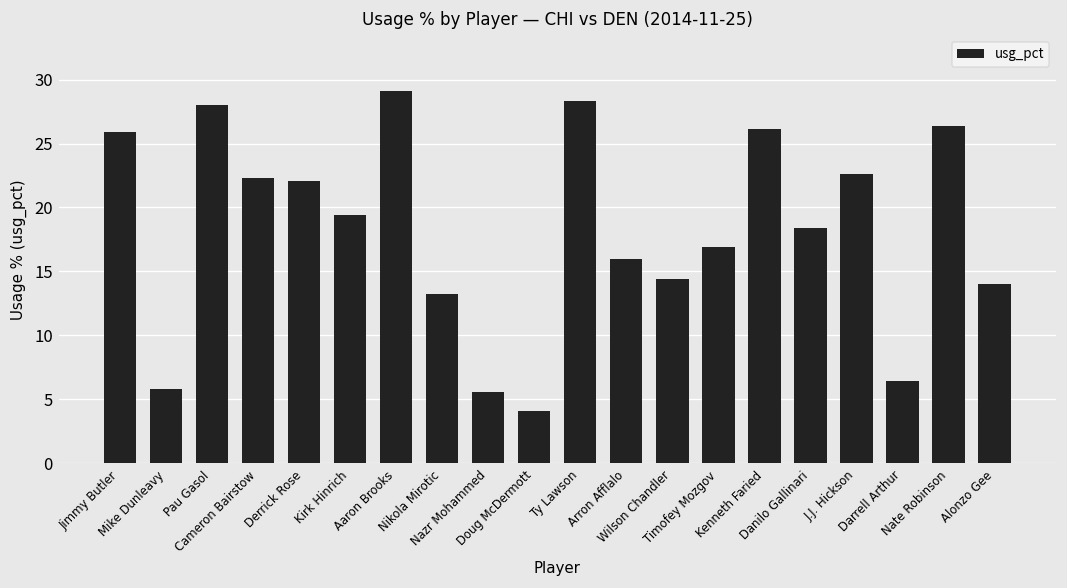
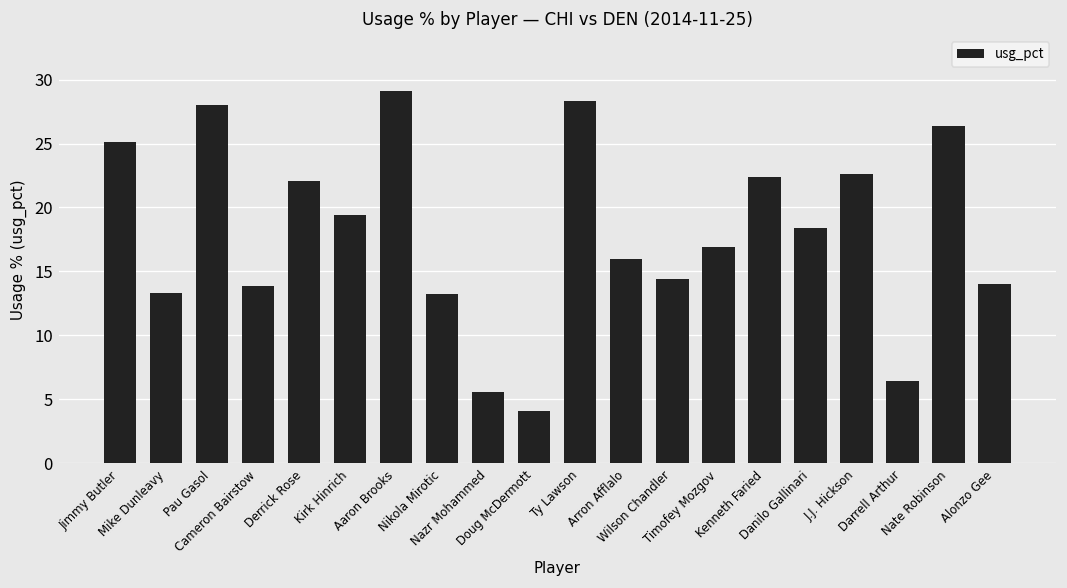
Jimmy Butler: 25.9 -> 25.1
Mike Dunleavy: 5.8 -> 13.3
Cameron Bairstow: 22.3 -> 13.9
Kenneth Faried: 26.1 -> 22.4
